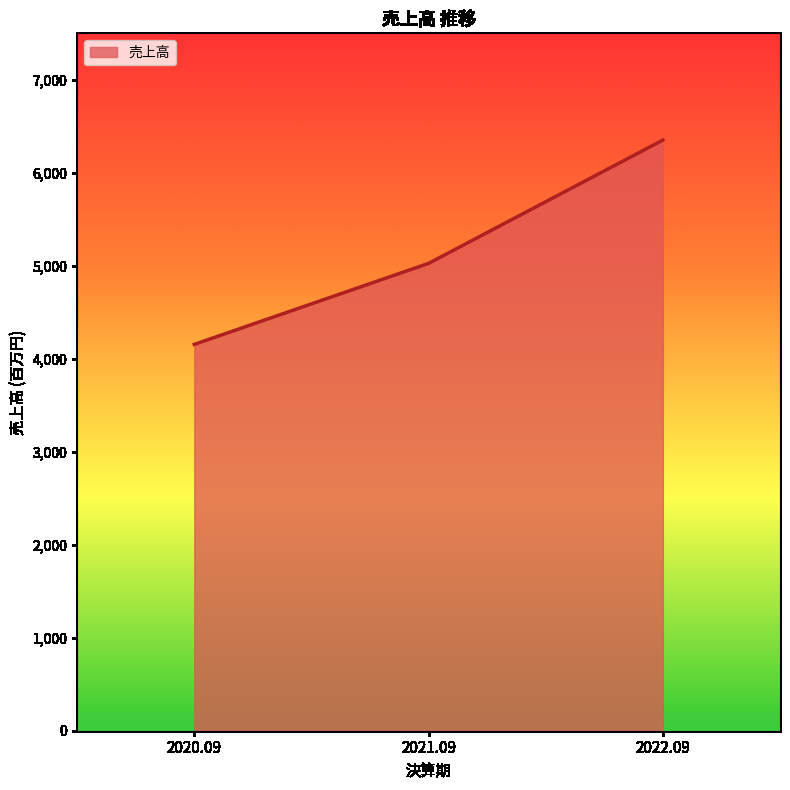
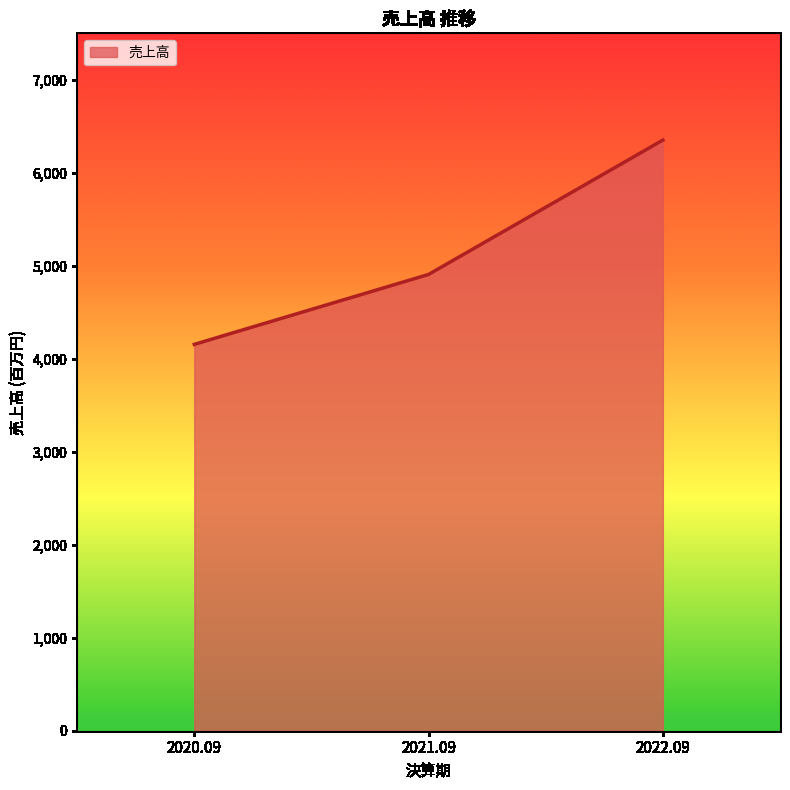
2021.09: 5,000 -> 4,900
